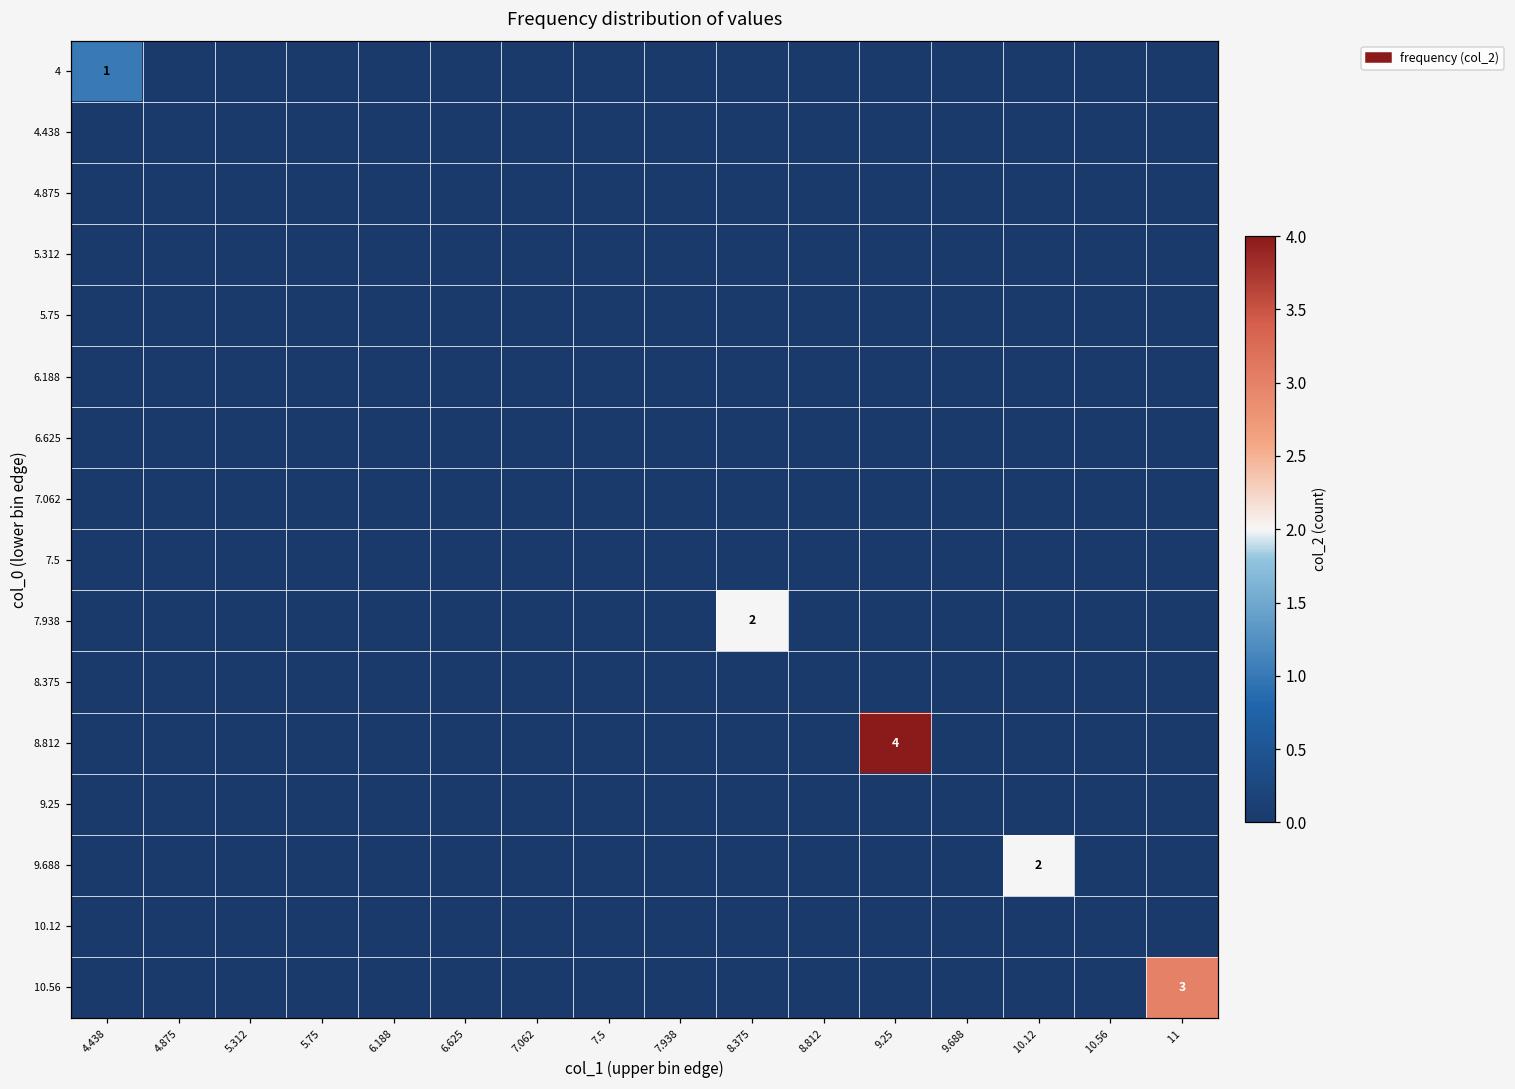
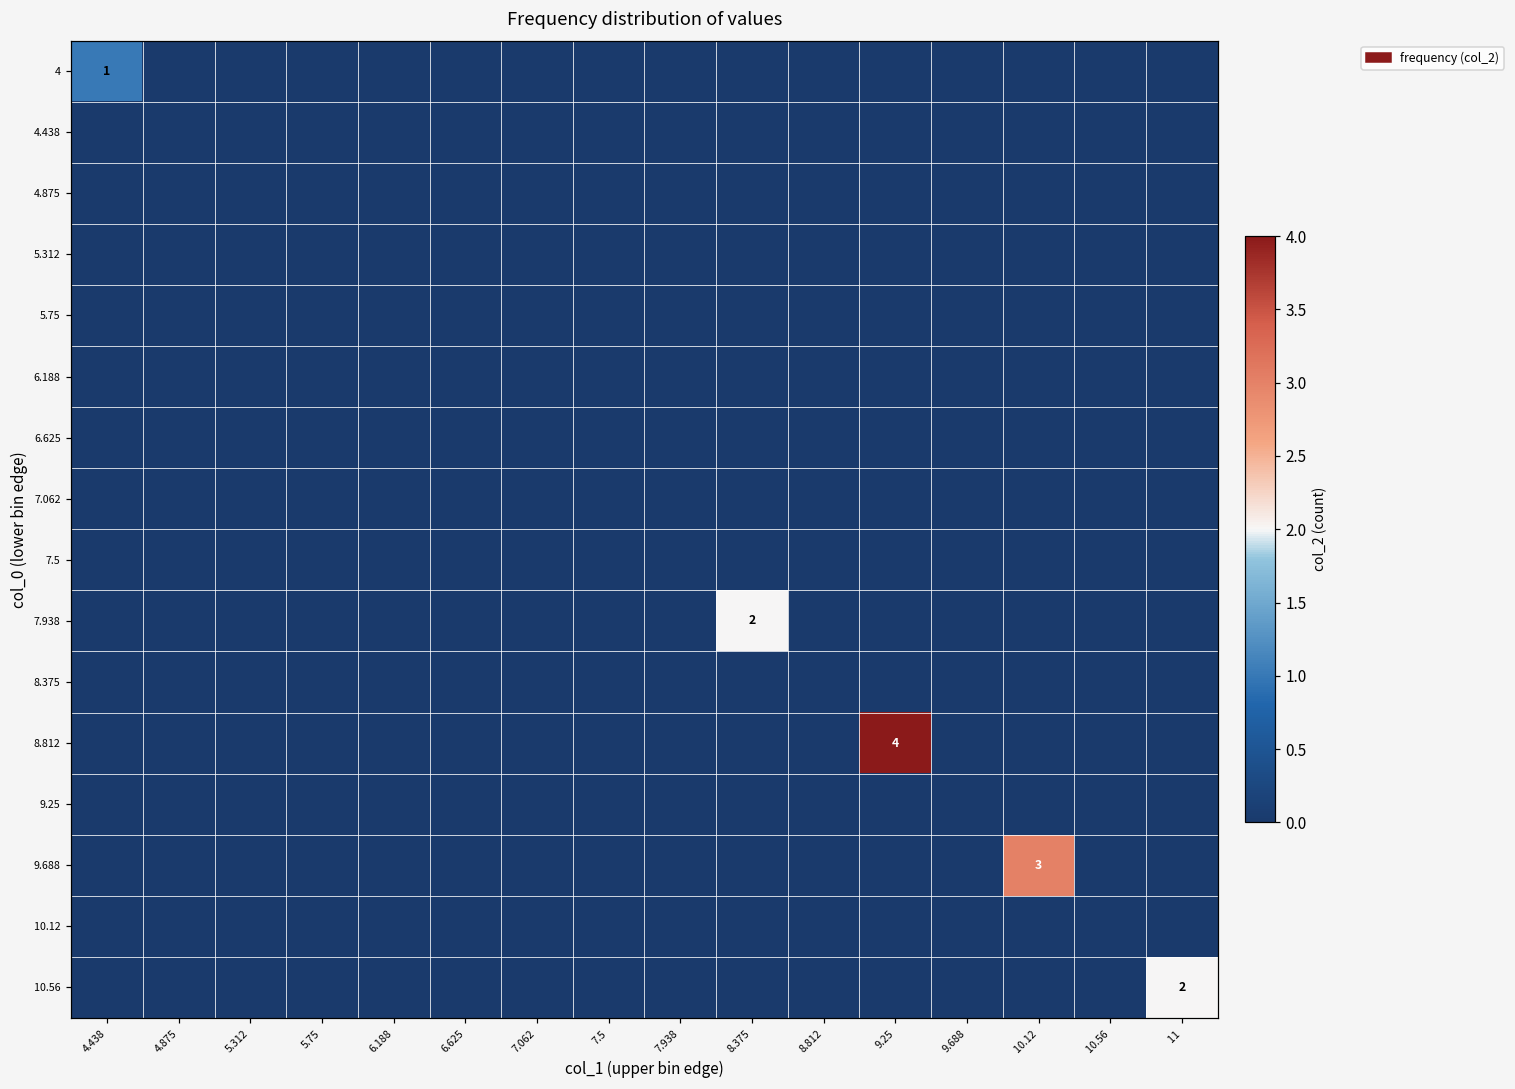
9.688, 10.12: 2 -> 3
10.56, 11: 3 -> 2
